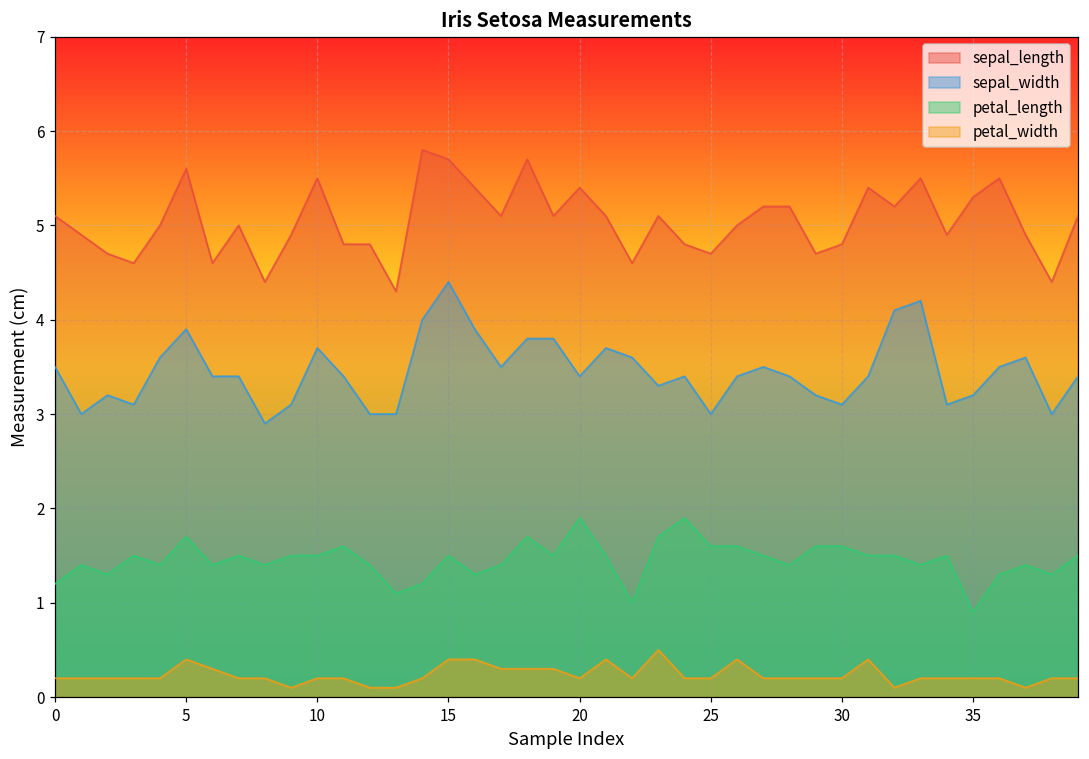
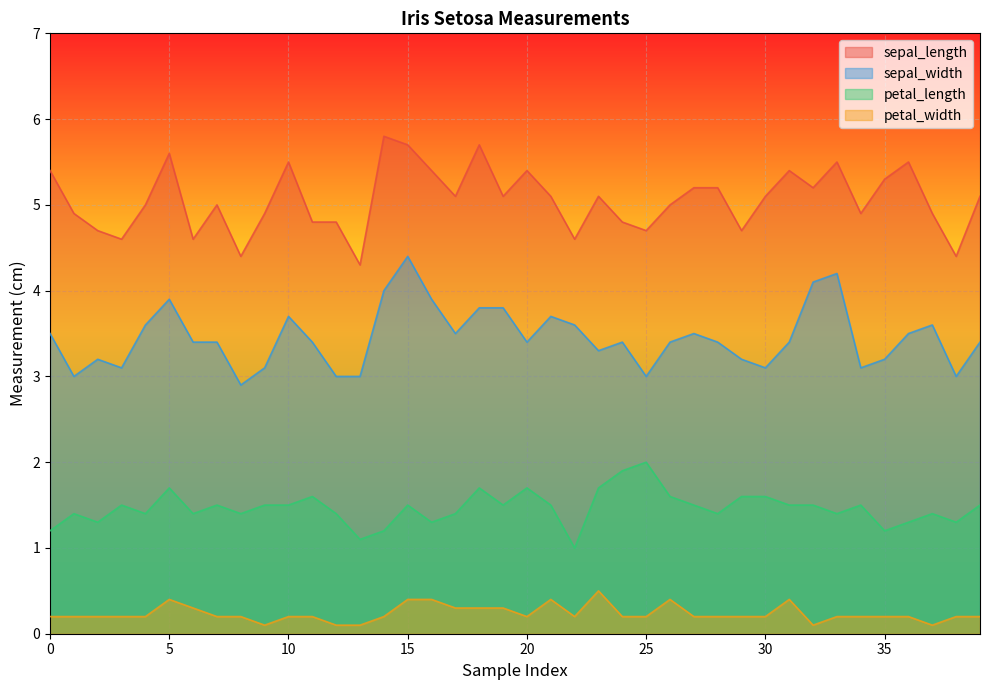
sepal_length, 0: 5.1 -> 5.4
petal_length, 20: 1.9 -> 1.7
petal_length, 25: 1.6 -> 2.0
sepal_length, 30: 4.8 -> 5.1
petal_length, 35: 0.9 -> 1.2
